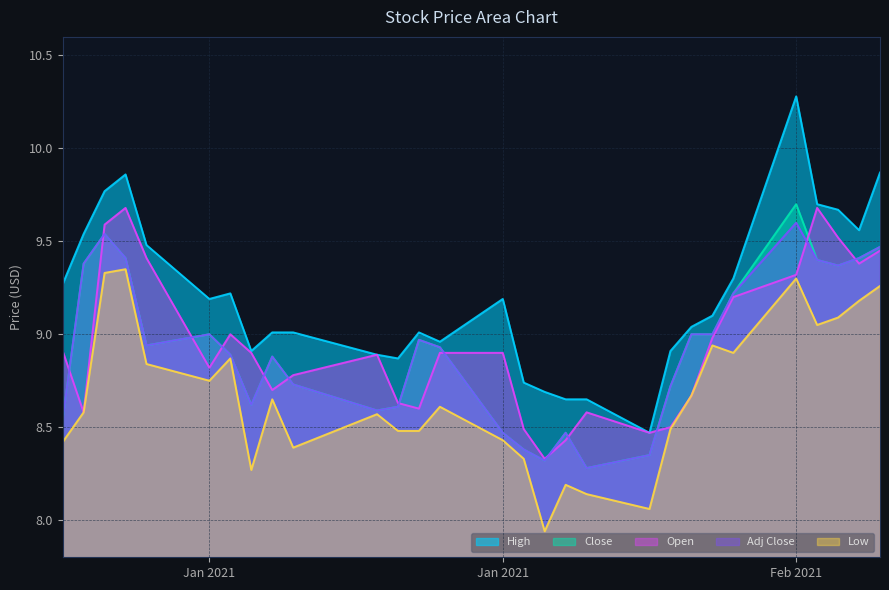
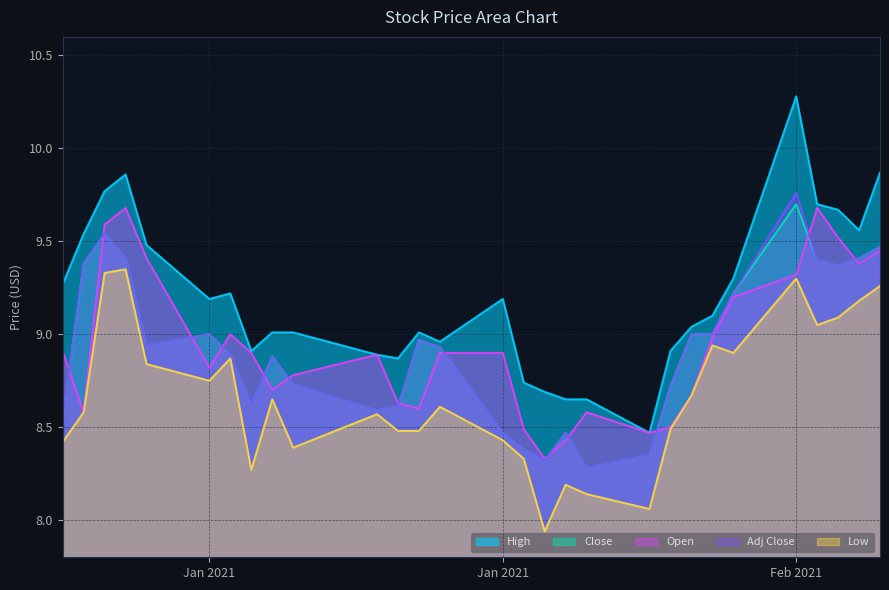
Adj Close, Feb 2021: 9.60 -> 9.76
